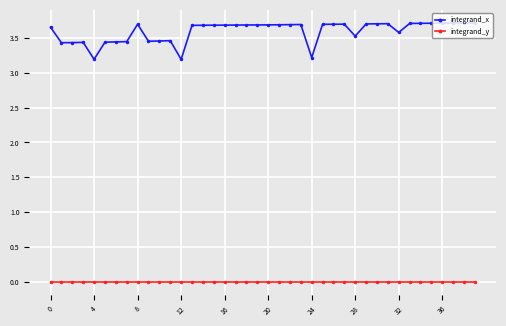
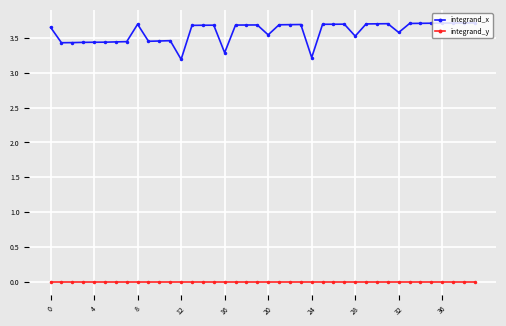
integrand_x, 4: 3.2 -> 3.4
integrand_x, 16: 3.7 -> 3.3
integrand_x, 20: 3.7 -> 3.5
